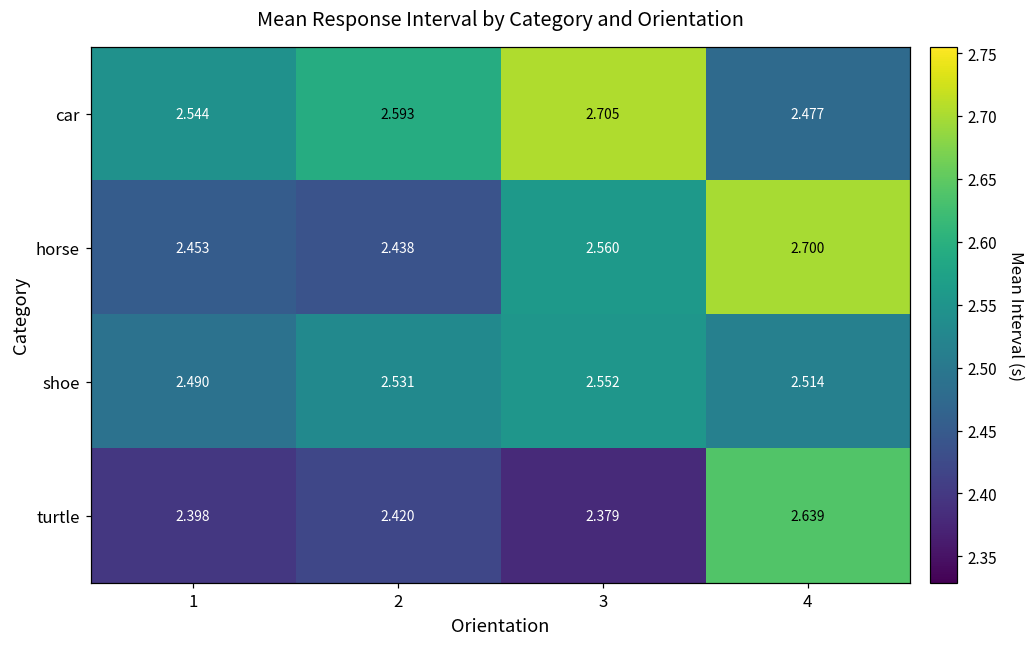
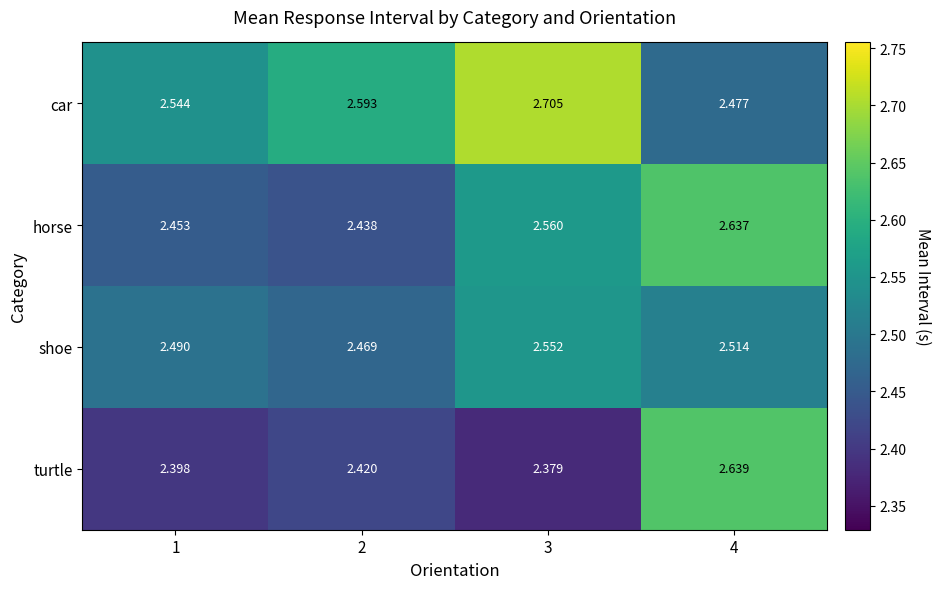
horse, 4: 2.700 -> 2.637
shoe, 2: 2.531 -> 2.469
